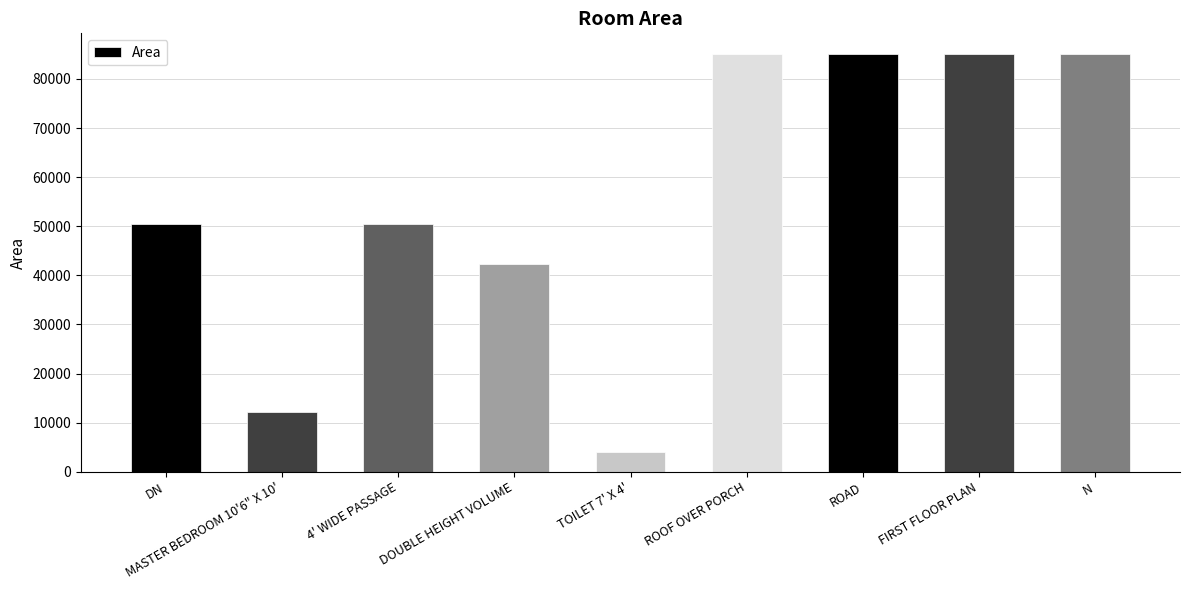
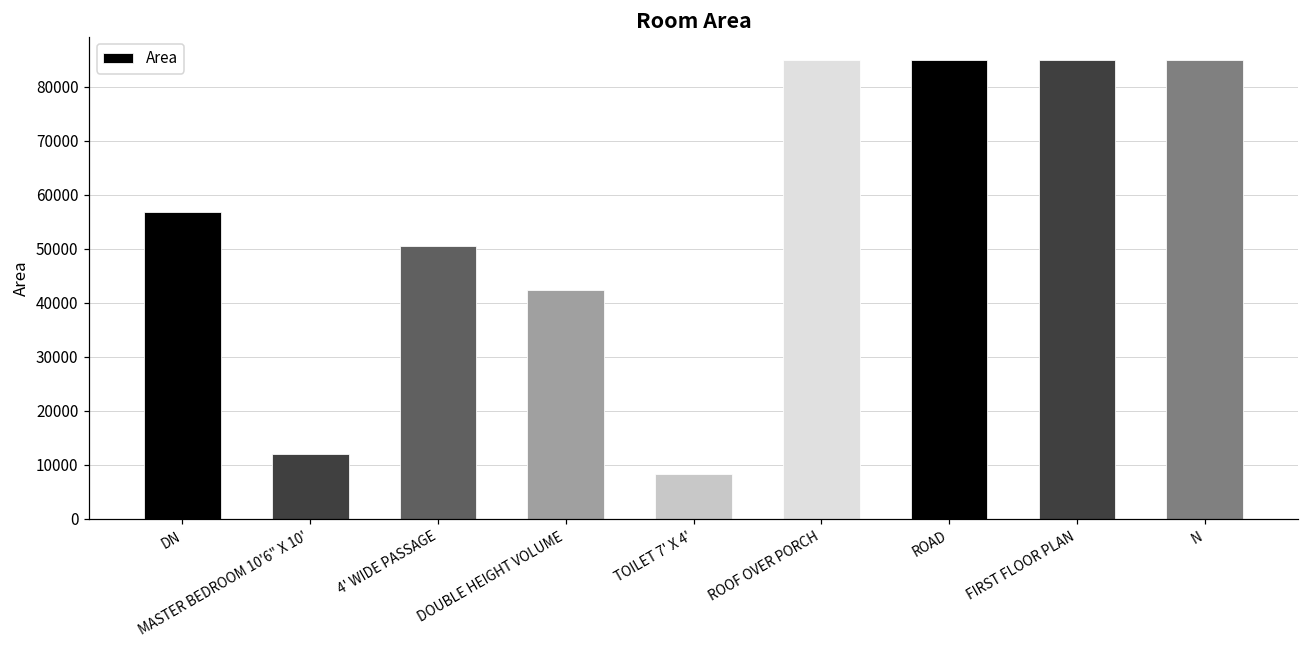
DN: 50000 -> 57000
TOILET 7' X 4': 4000 -> 8000
